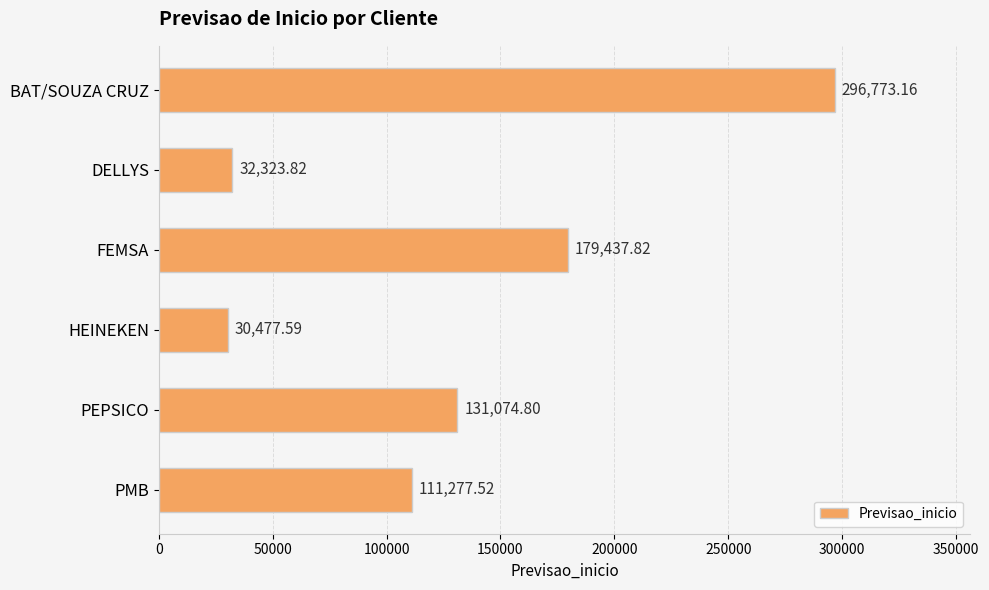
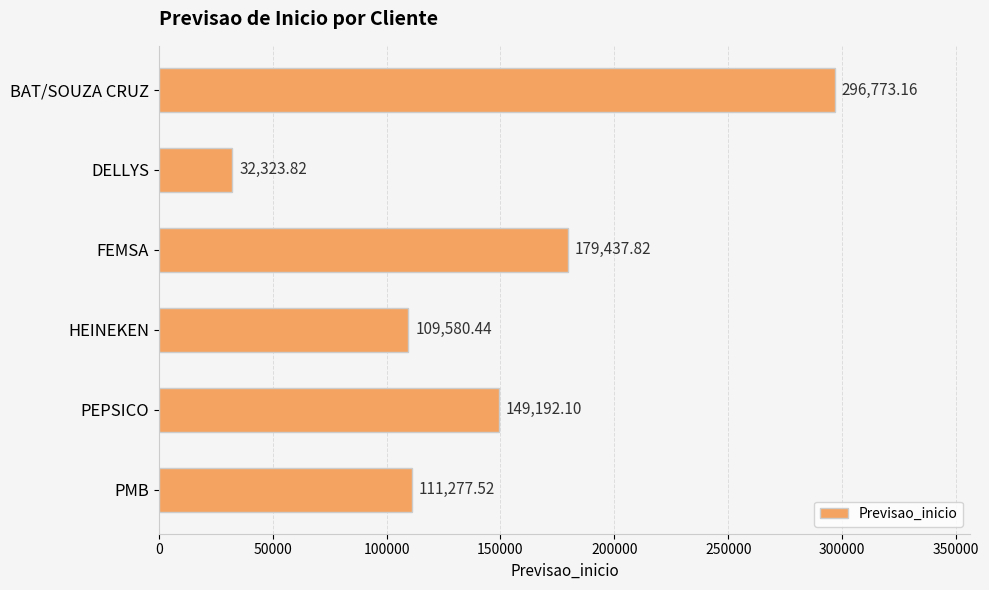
HEINEKEN: 30,477.59 -> 109,580.44
PEPSICO: 131,074.80 -> 149,192.10
